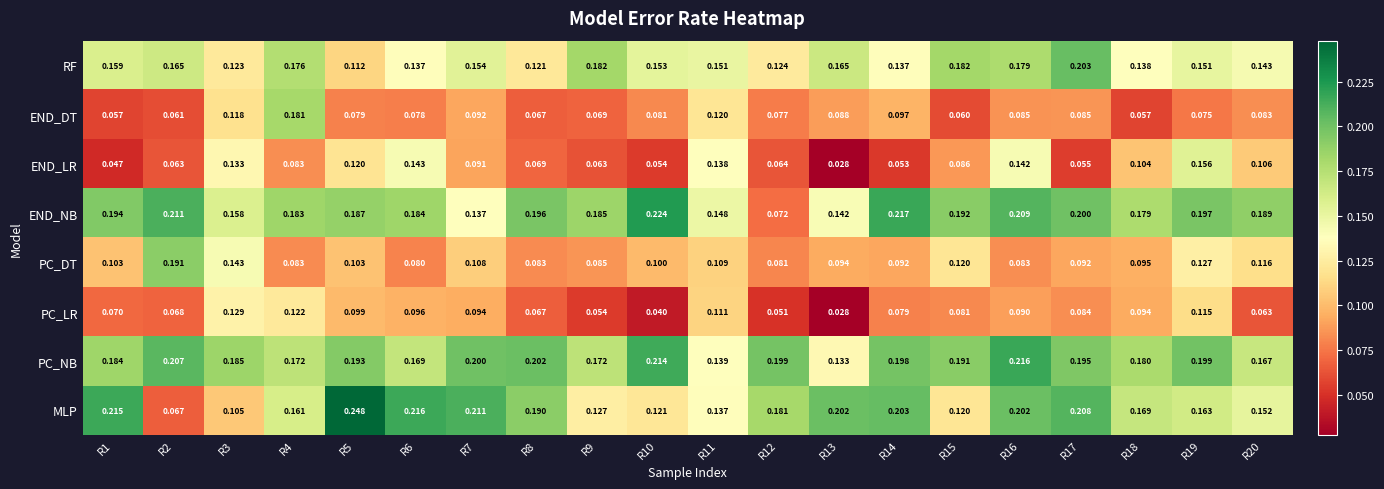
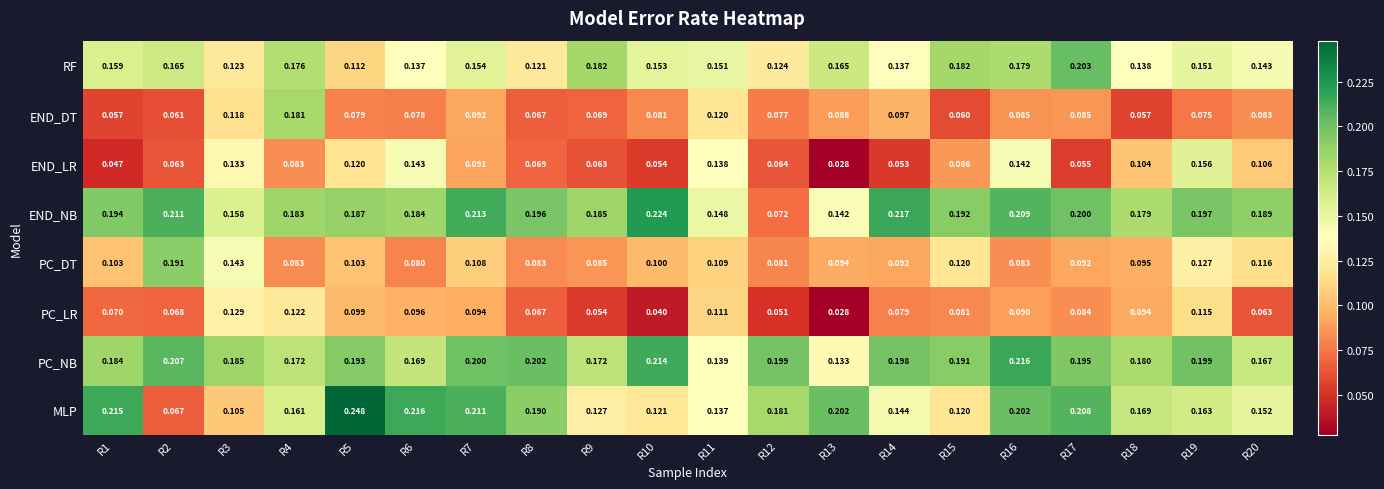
END_NB, R7: 0.137 -> 0.213
MLP, R14: 0.203 -> 0.144
